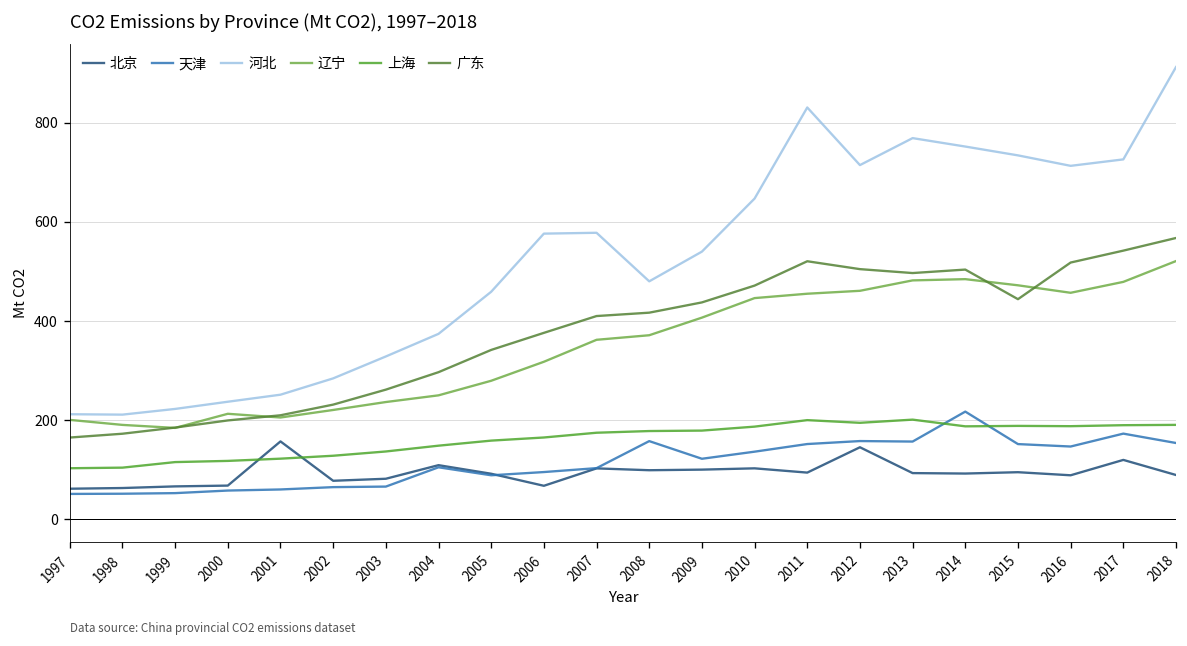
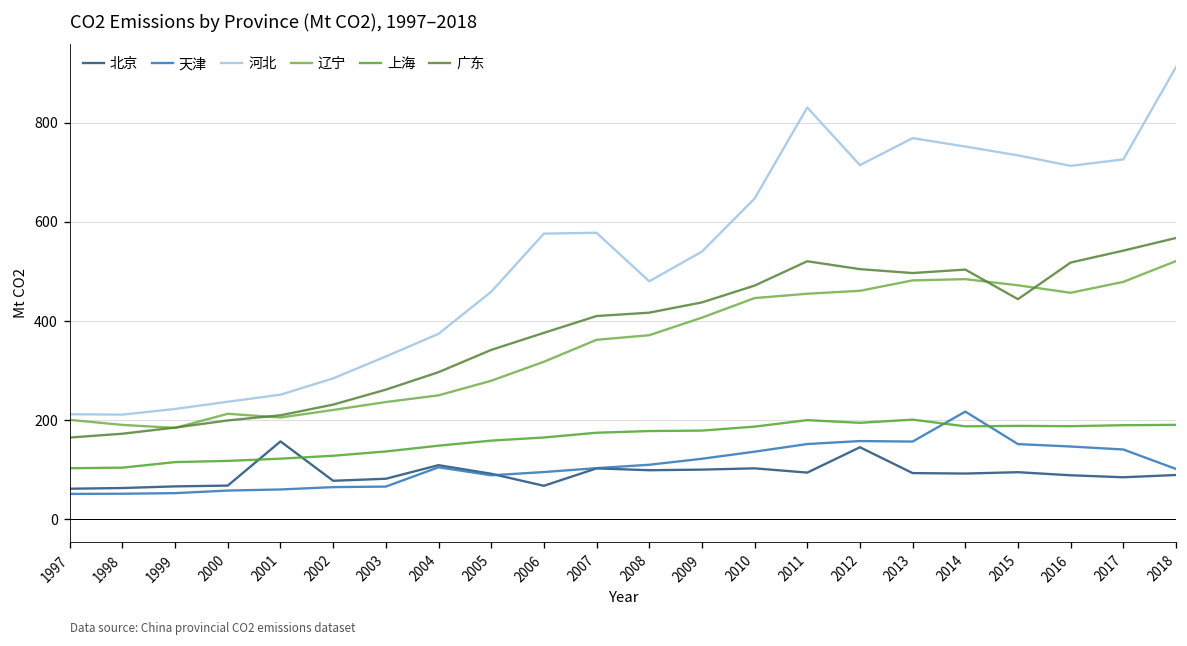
天津, 2008: 160 -> 110
北京, 2017: 120 -> 90
天津, 2017: 170 -> 140
天津, 2018: 150 -> 100
